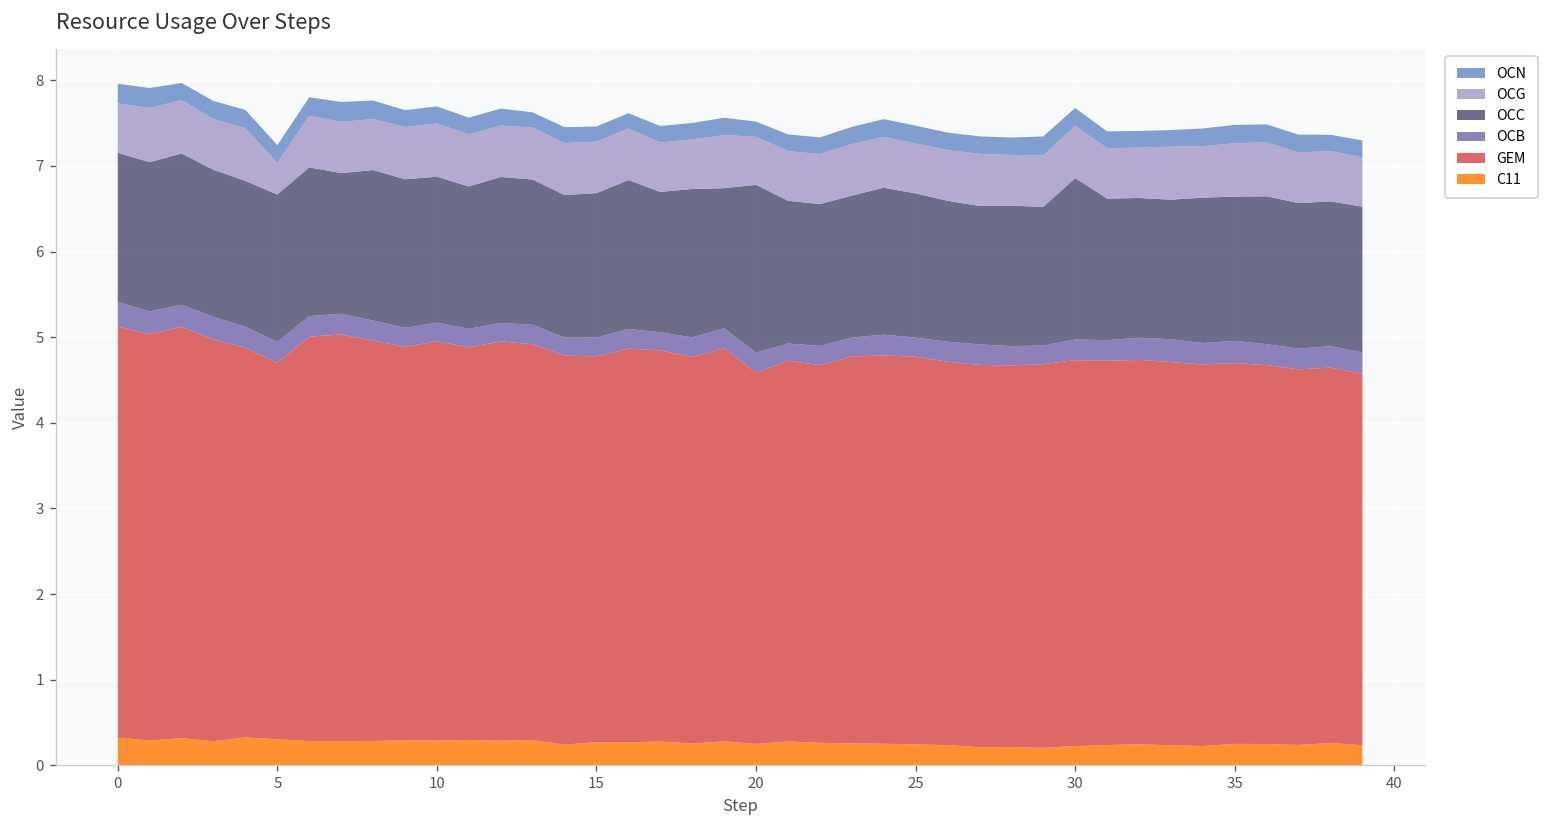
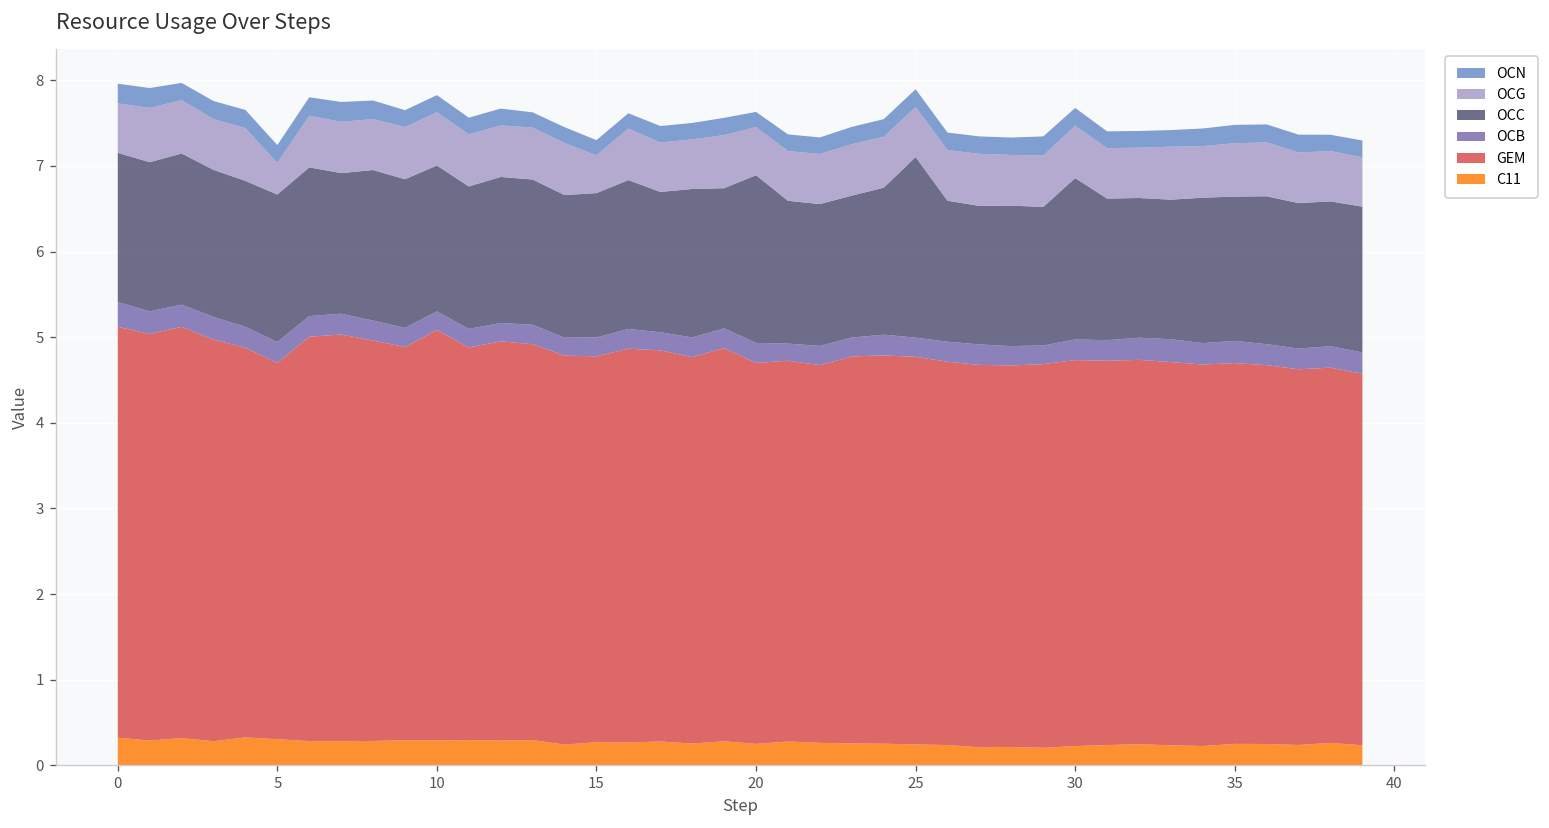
GEM, 10: 4.7 -> 4.8
OCG, 15: 0.6 -> 0.4
GEM, 20: 4.3 -> 4.5
OCC, 25: 1.7 -> 2.1
